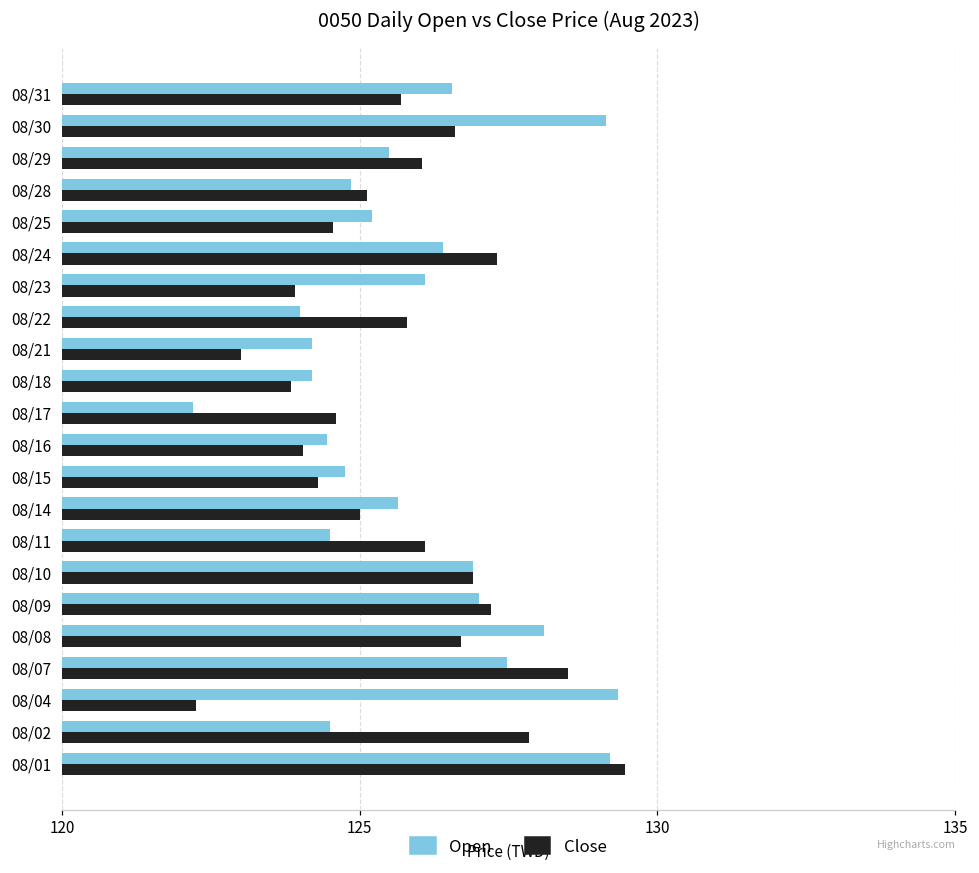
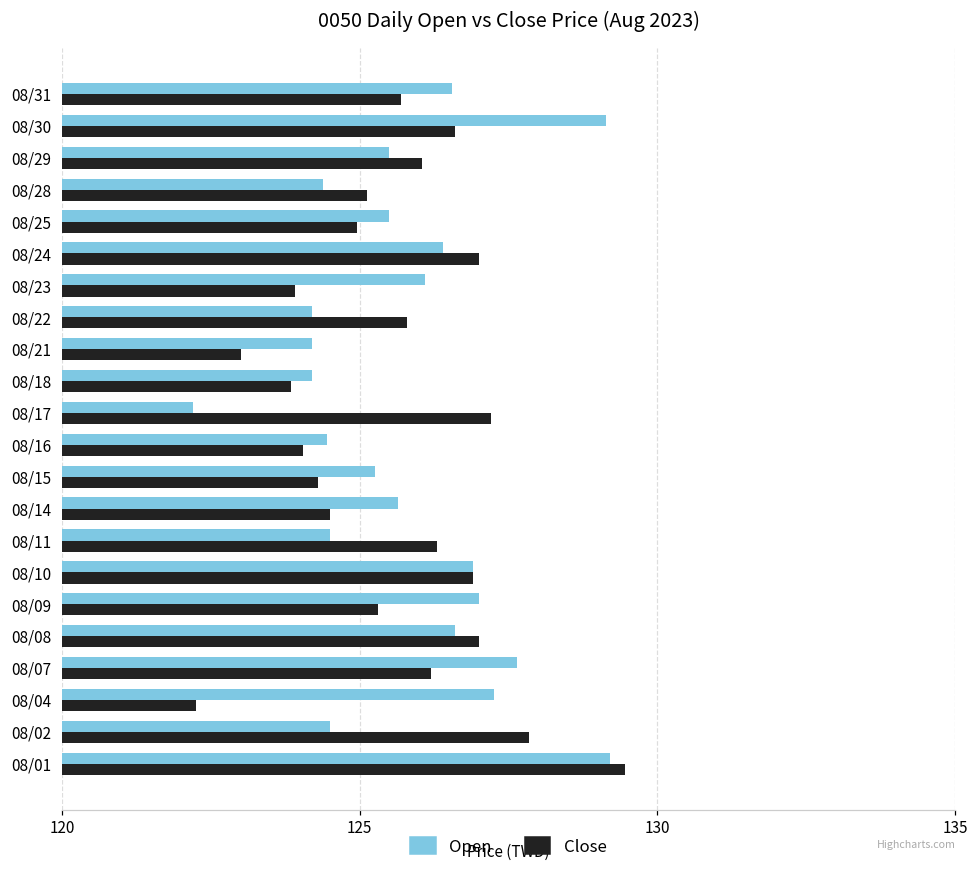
Open, 08/28: 124.9 -> 124.4
Open, 08/25: 125.2 -> 125.5
Close, 08/25: 124.6 -> 125.0
Close, 08/24: 127.3 -> 127.0
Open, 08/22: 124.0 -> 124.2
Close, 08/17: 124.6 -> 127.2
Open, 08/15: 124.8 -> 125.3
Close, 08/14: 125.0 -> 124.5
Close, 08/11: 126.1 -> 126.3
Close, 08/09: 127.2 -> 125.3
Open, 08/08: 128.1 -> 126.6
Close, 08/08: 126.7 -> 127.0
Open, 08/07: 127.5 -> 127.7
Close, 08/07: 128.5 -> 126.2
Open, 08/04: 129.3 -> 127.3
